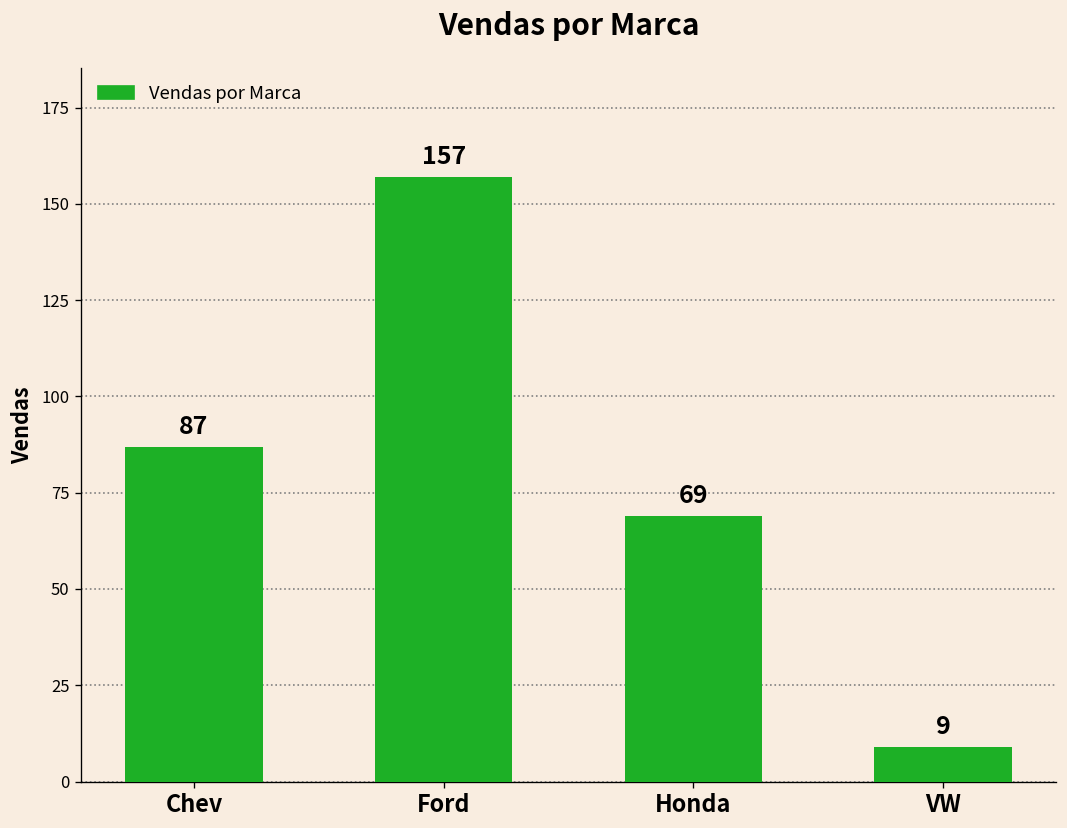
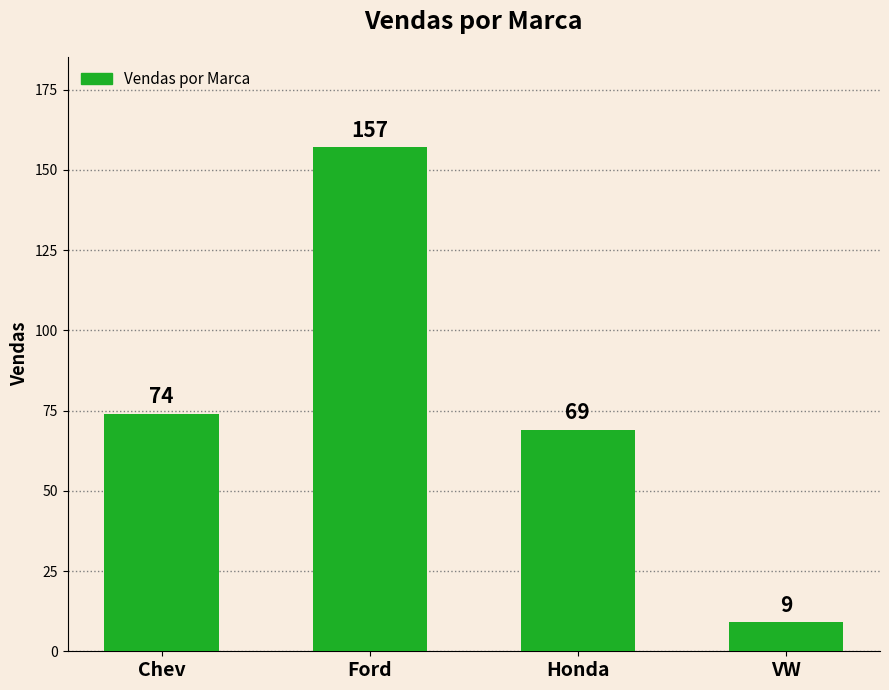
Chev: 87 -> 74
